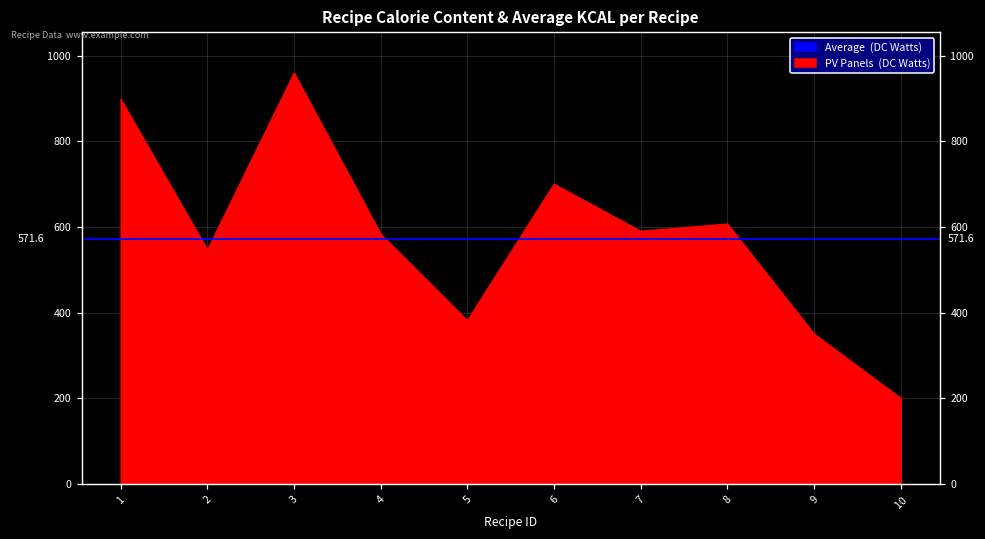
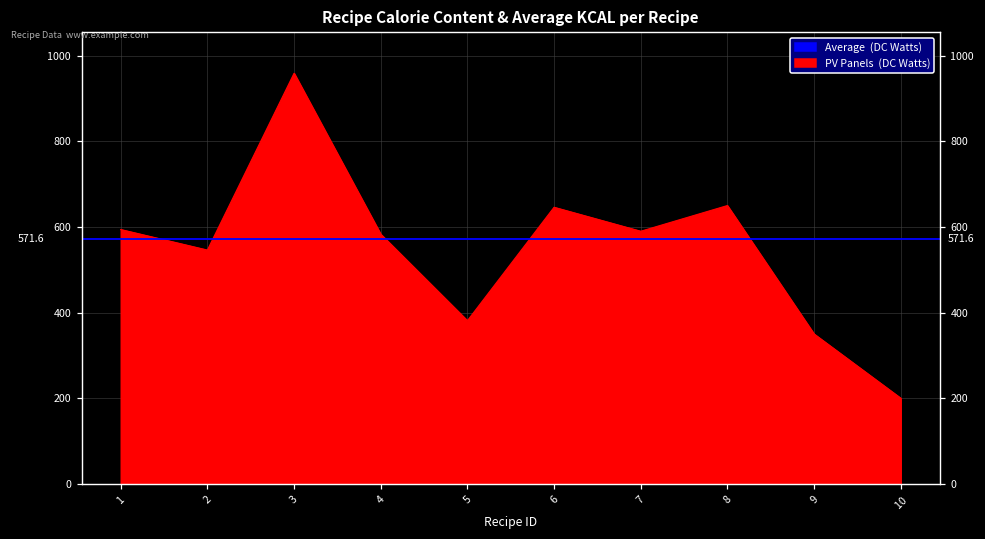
1: 900 -> 590
6: 700 -> 650
8: 610 -> 650
